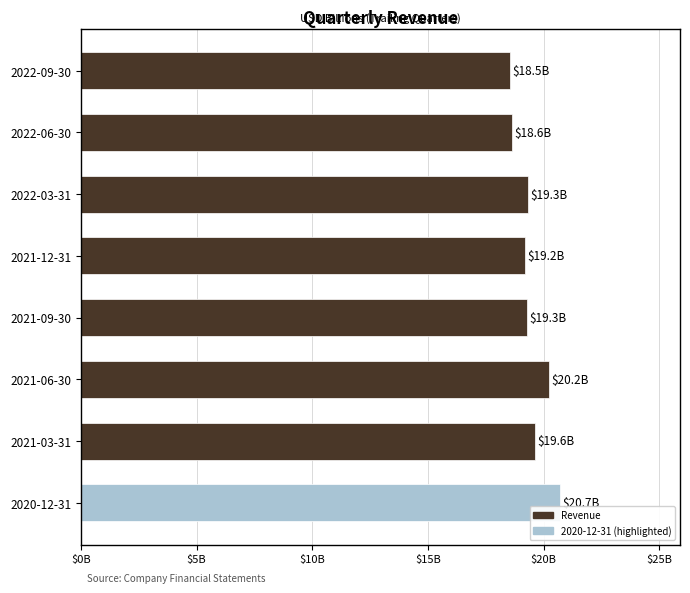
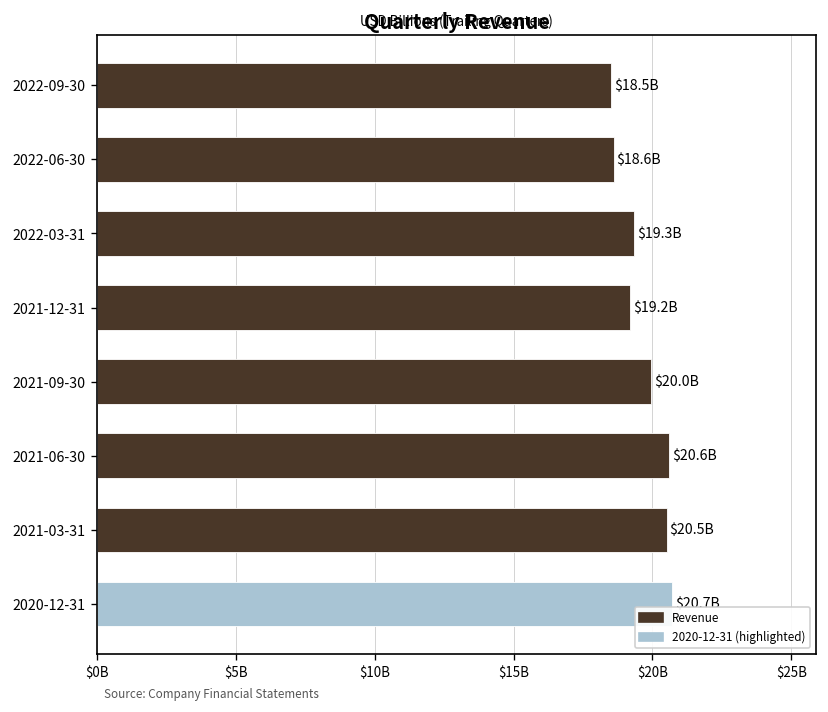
2021-09-30: $19.3B -> $20.0B
2021-06-30: $20.2B -> $20.6B
2021-03-31: $19.6B -> $20.5B
